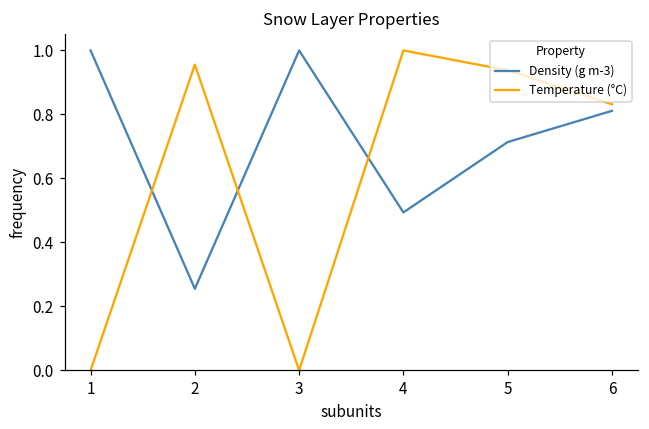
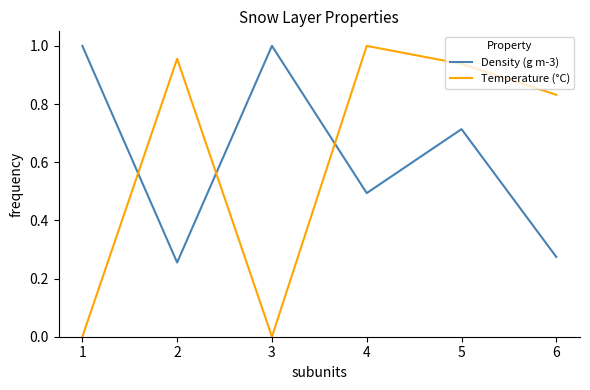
Density (g m-3), 6: 0.81 -> 0.27
